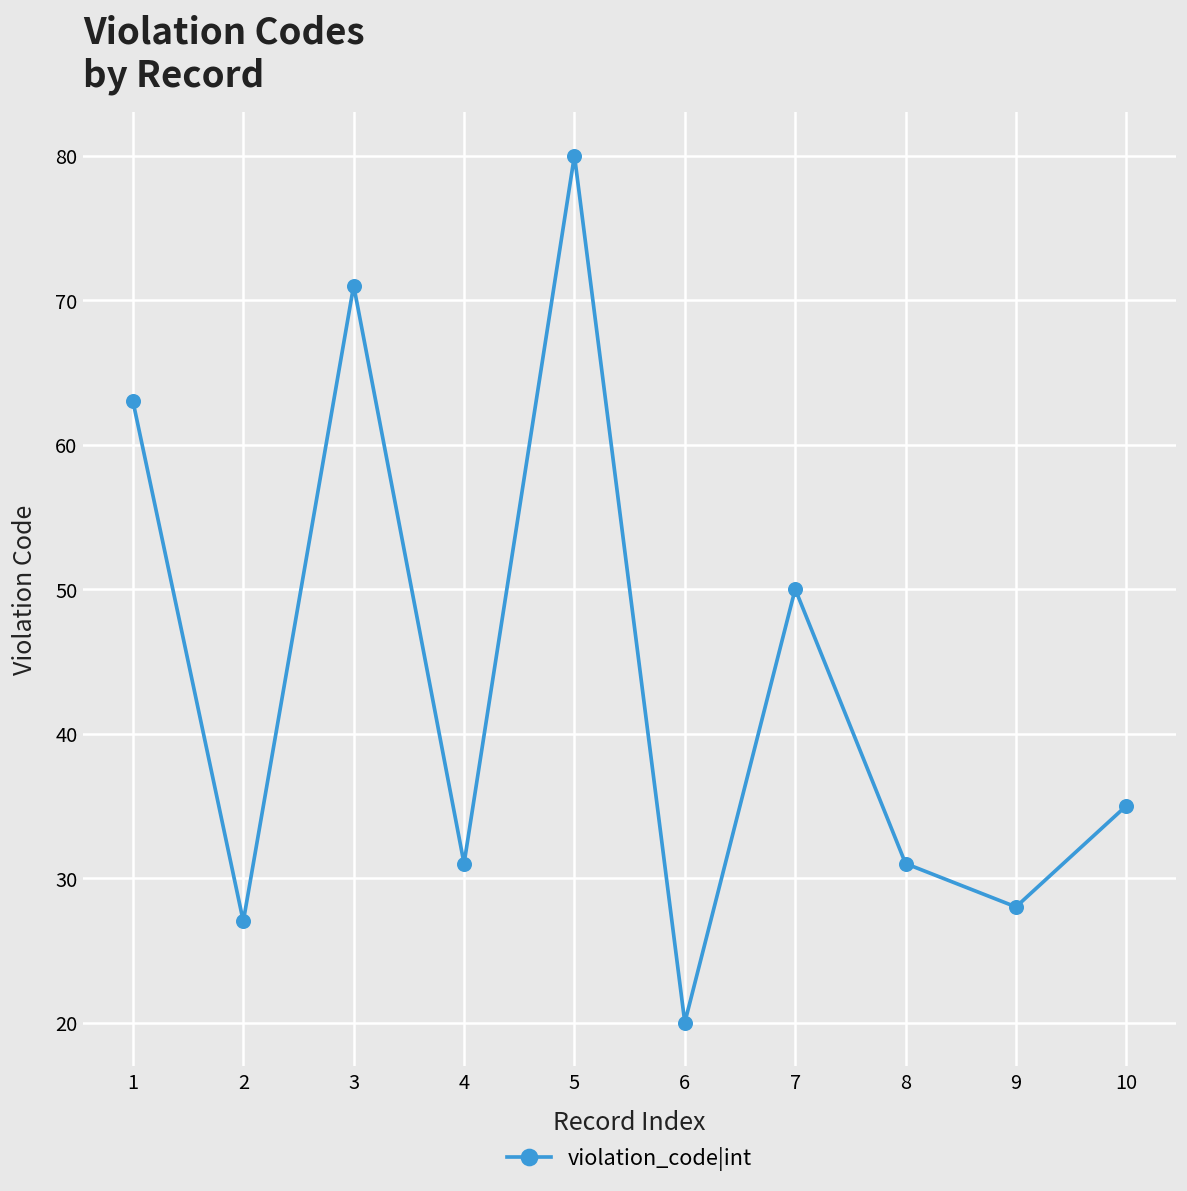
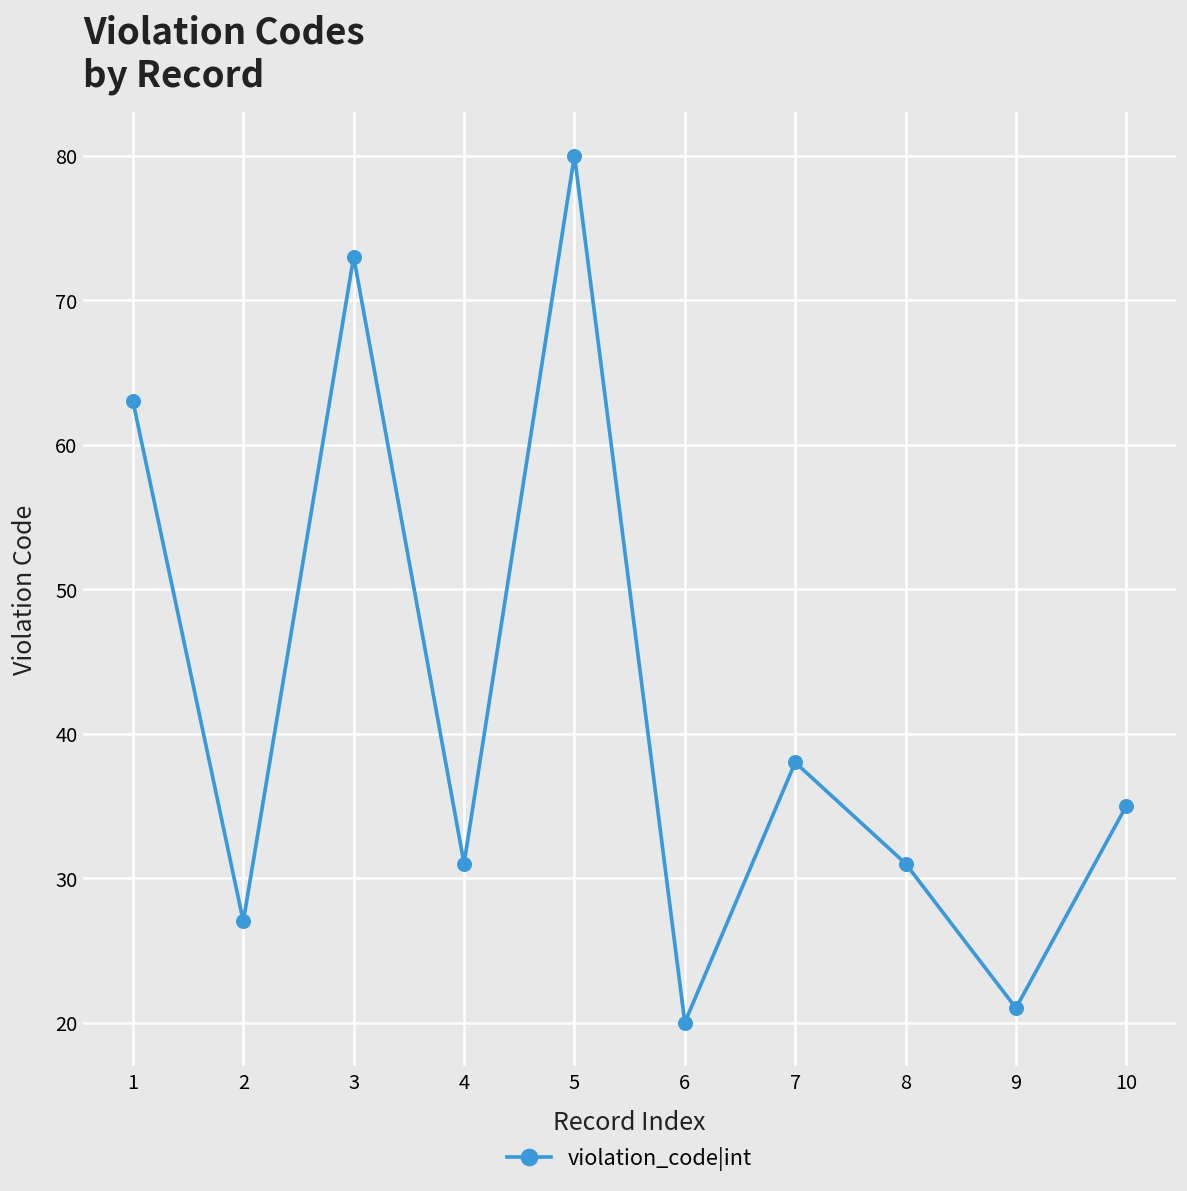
3: 71 -> 73
7: 50 -> 38
9: 28 -> 21
